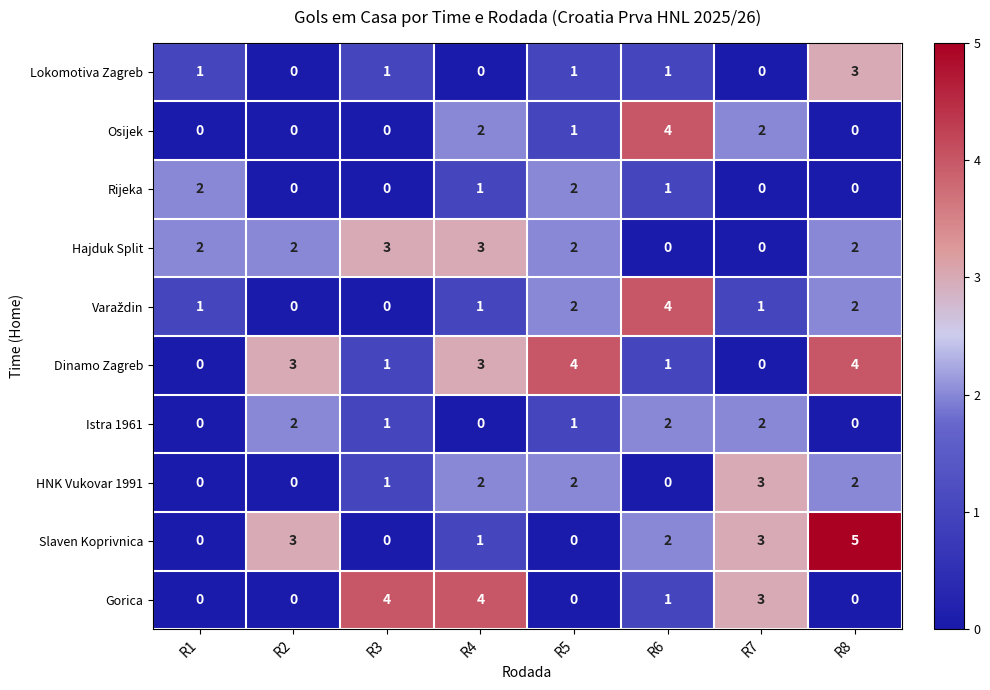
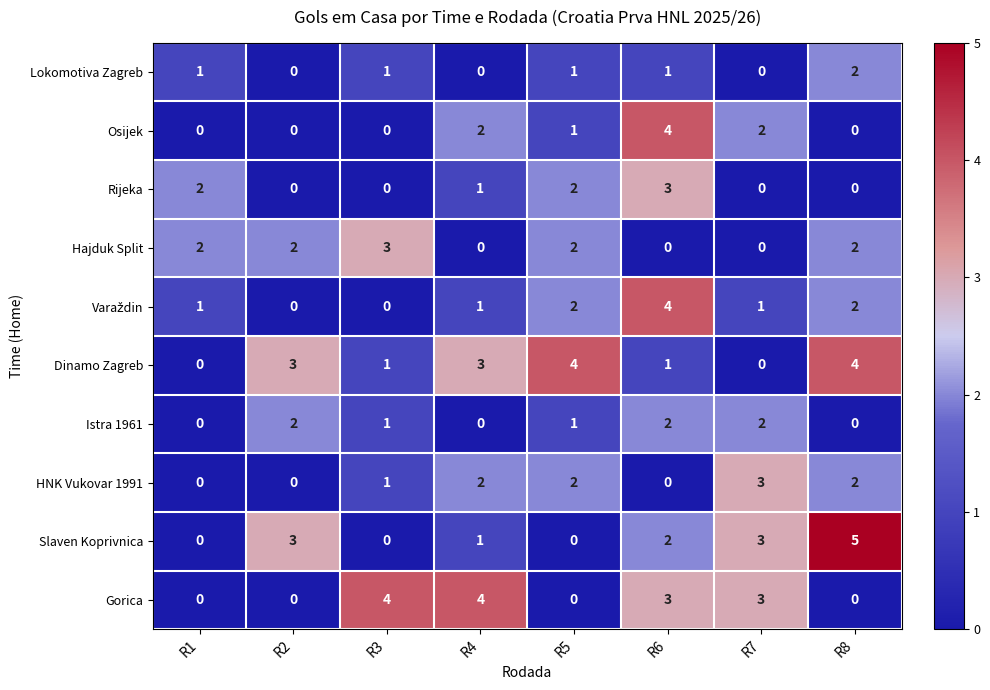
Lokomotiva Zagreb, R8: 3 -> 2
Rijeka, R6: 1 -> 3
Hajduk Split, R4: 3 -> 0
Gorica, R6: 1 -> 3
